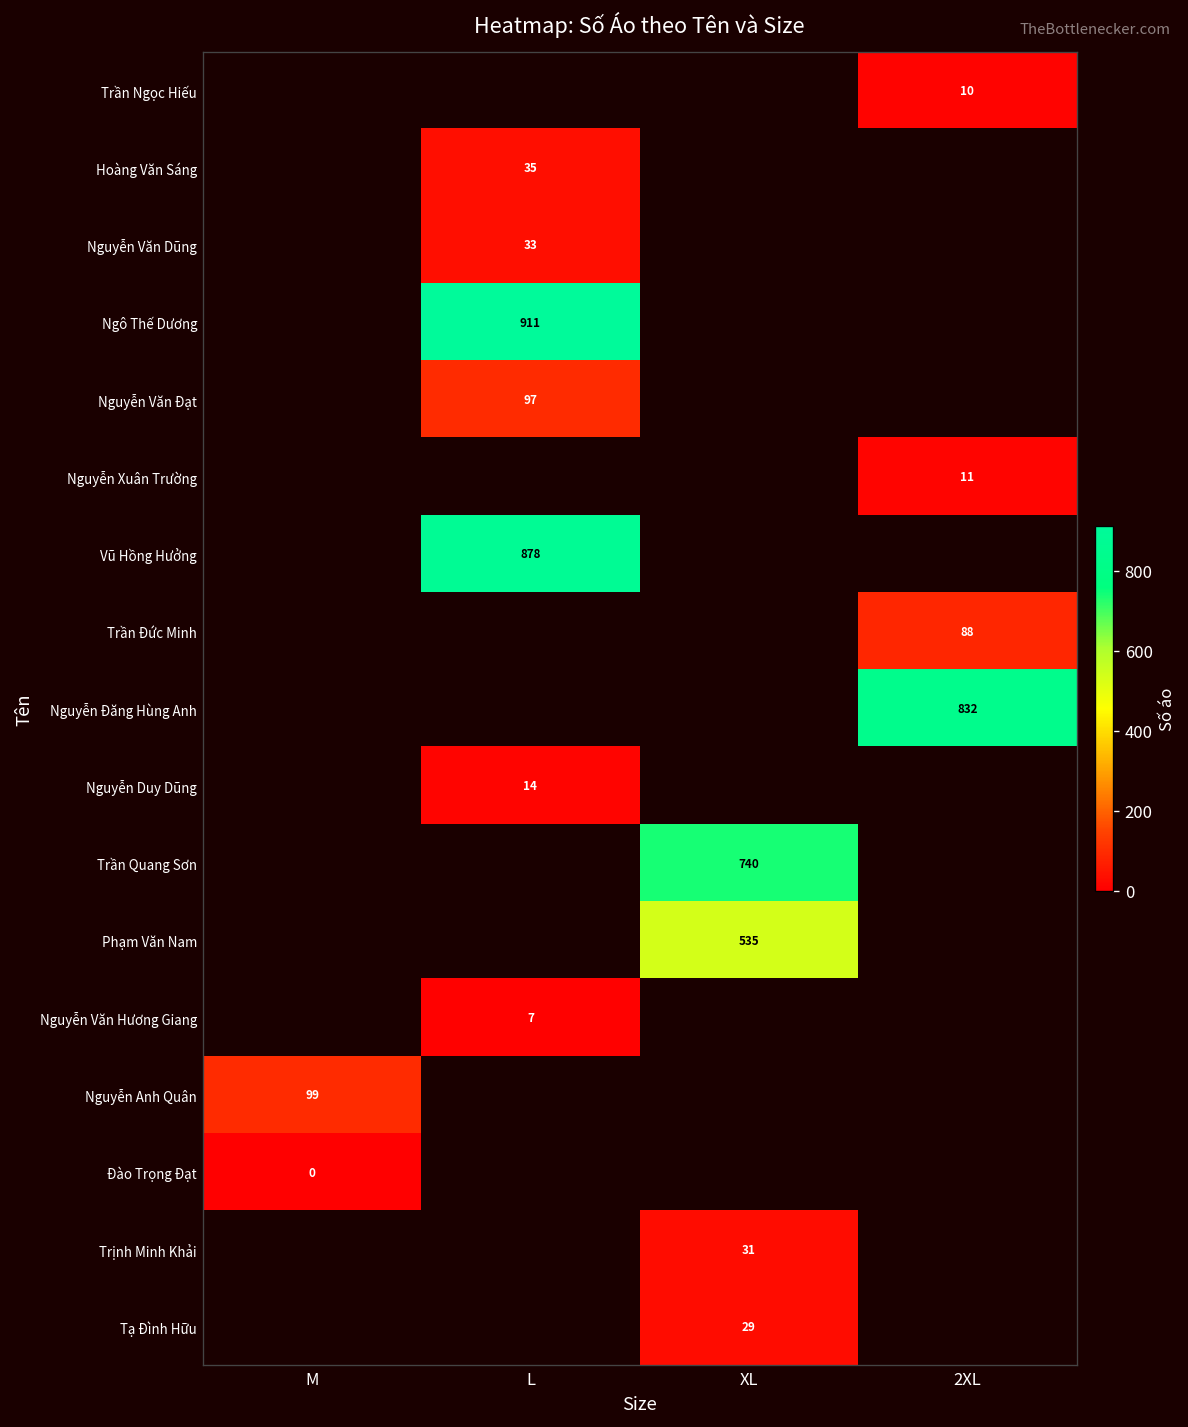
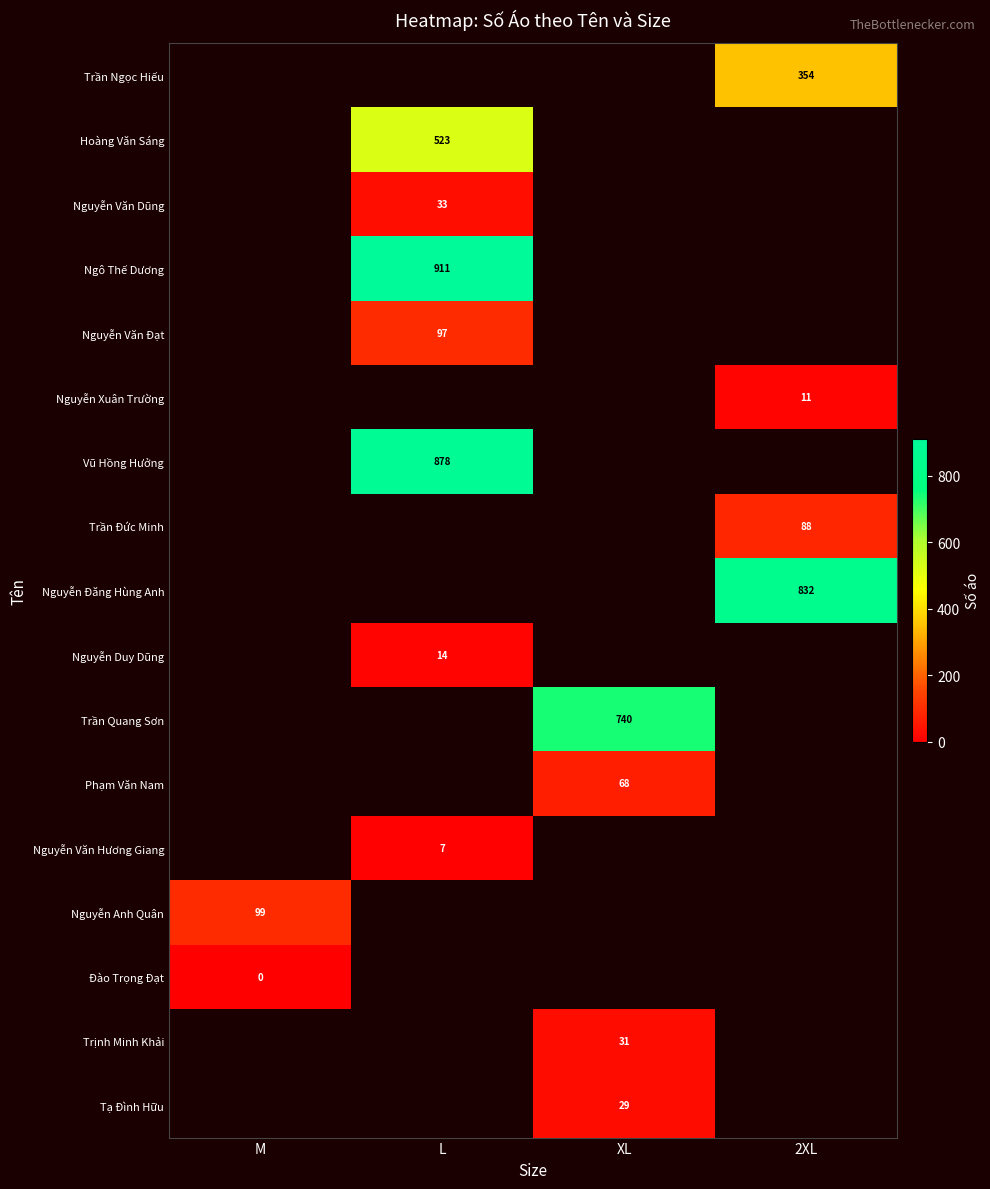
Trần Ngọc Hiếu, 2XL: 10 -> 354
Hoàng Văn Sáng, L: 35 -> 523
Phạm Văn Nam, XL: 535 -> 68
